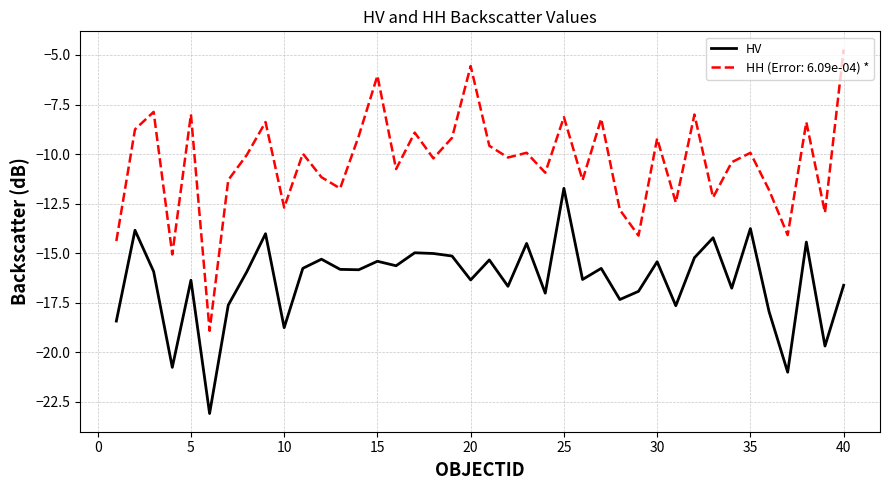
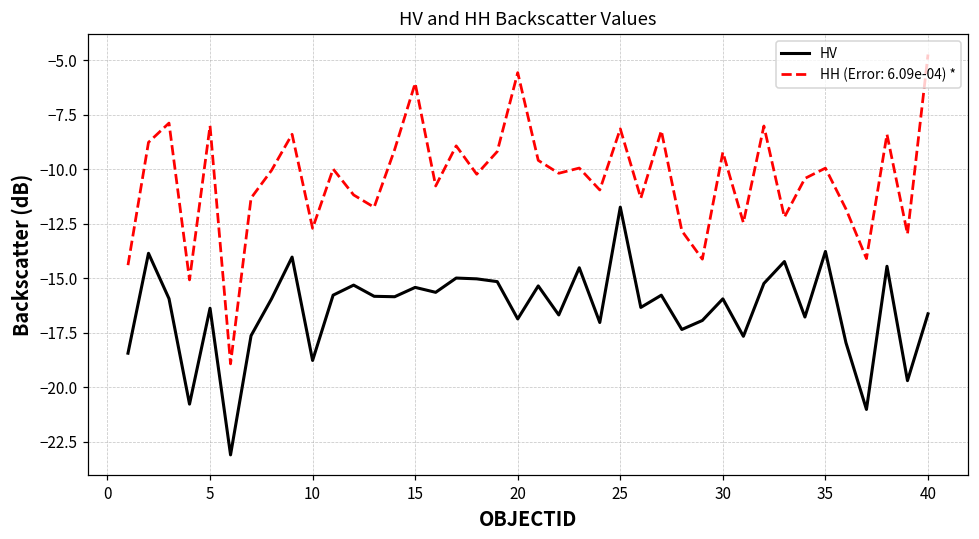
HV, 20: -16.4 -> -16.9
HV, 30: -15.4 -> -15.9
